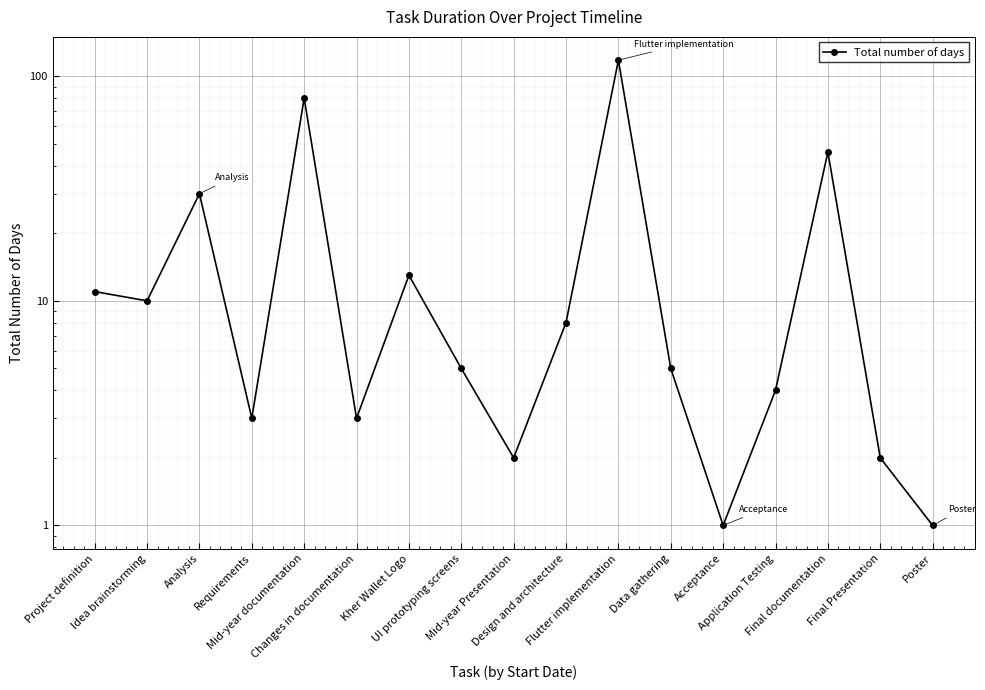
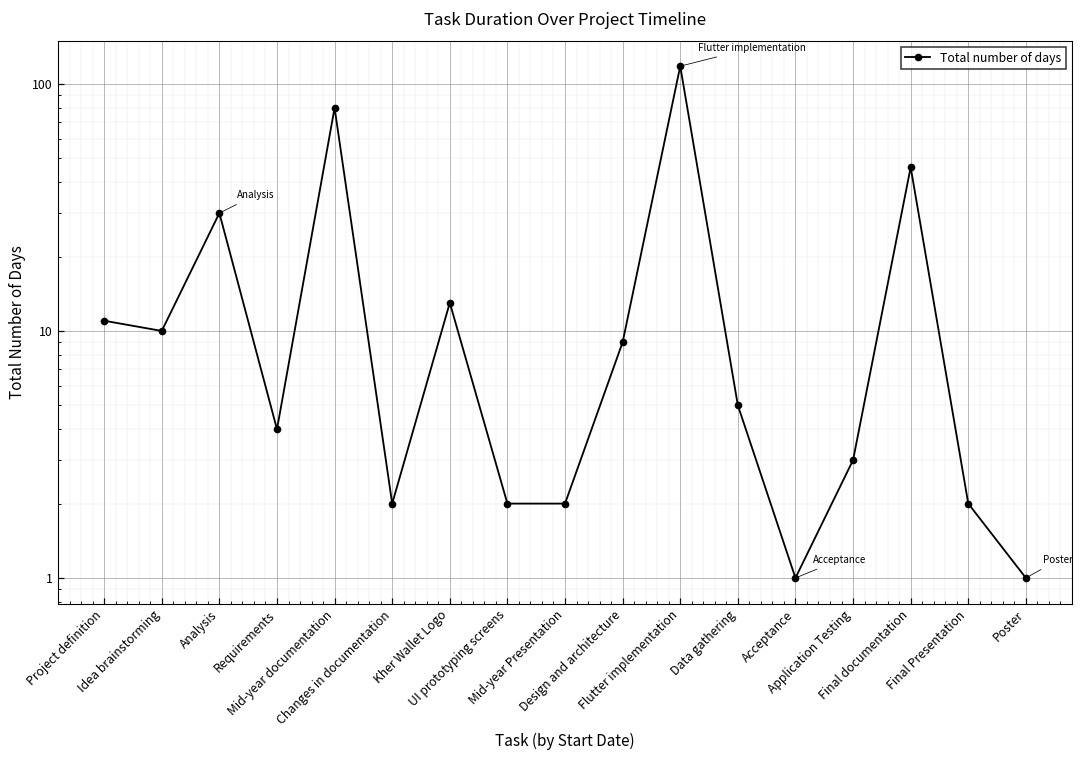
Requirements: 3 -> 4
Changes in documentation: 3 -> 2
UI prototyping screens: 5 -> 2
Design and architecture: 8 -> 9
Application Testing: 4 -> 3
